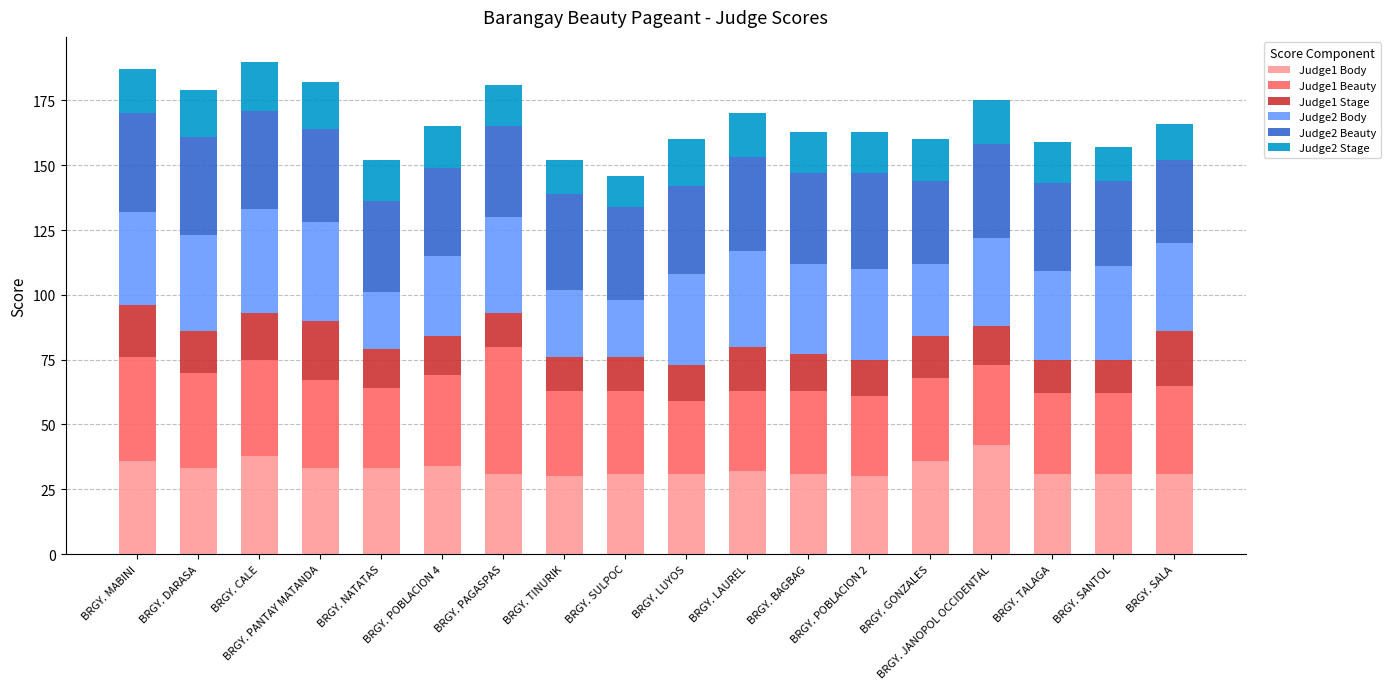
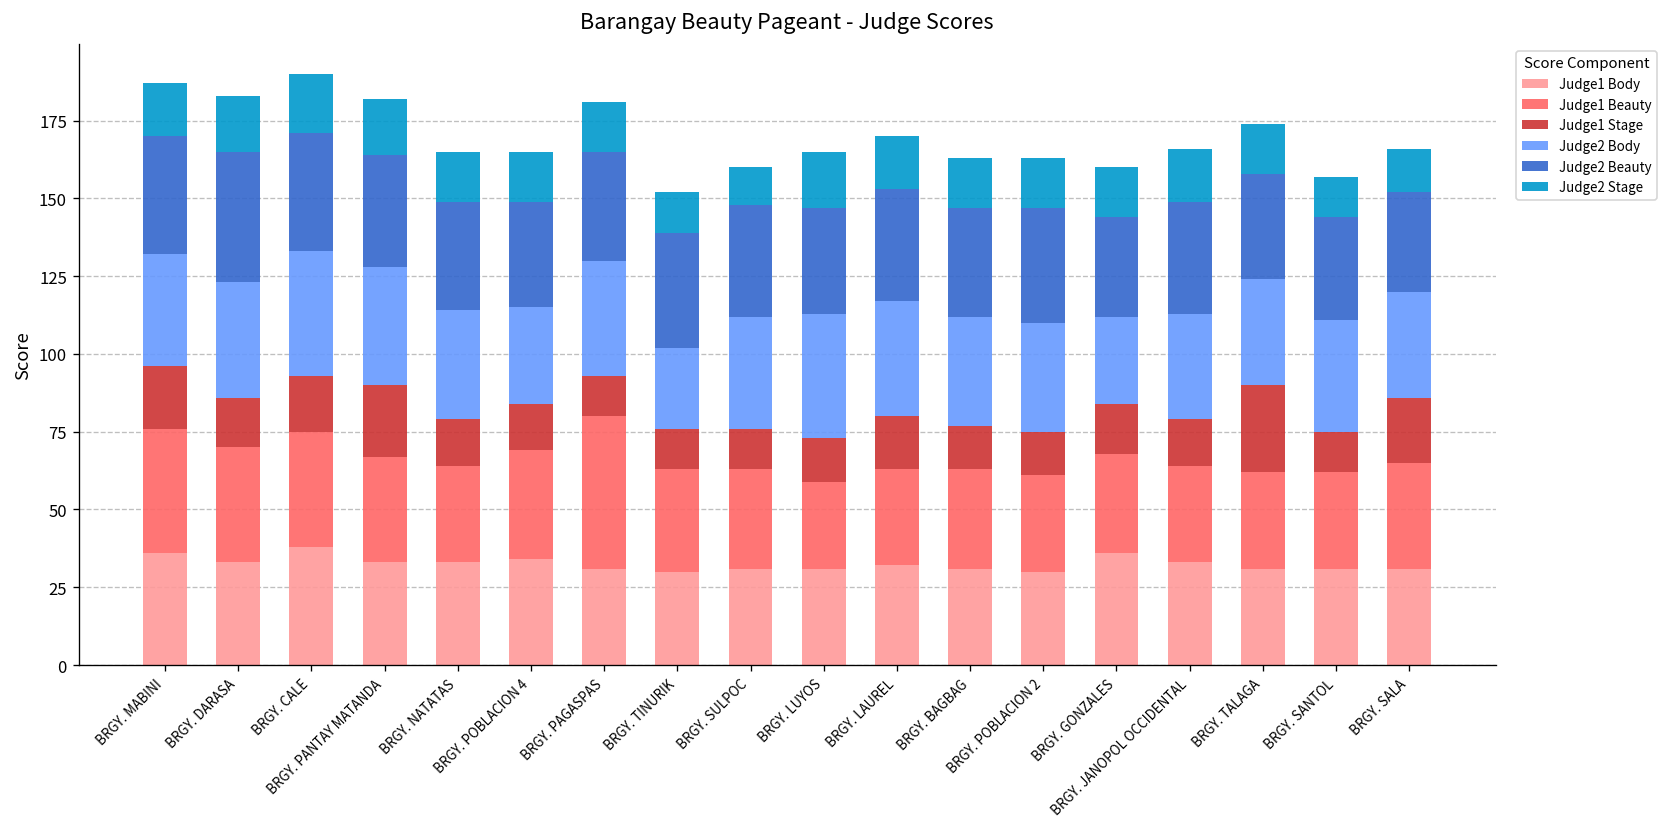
Judge2 Beauty, BRGY. DARASA: 38 -> 42
Judge2 Body, BRGY. NATATAS: 22 -> 35
Judge2 Body, BRGY. SULPOC: 22 -> 36
Judge2 Body, BRGY. LUYOS: 35 -> 40
Judge1 Body, BRGY. JANOPOL OCCIDENTAL: 42 -> 33
Judge1 Stage, BRGY. TALAGA: 13 -> 28
